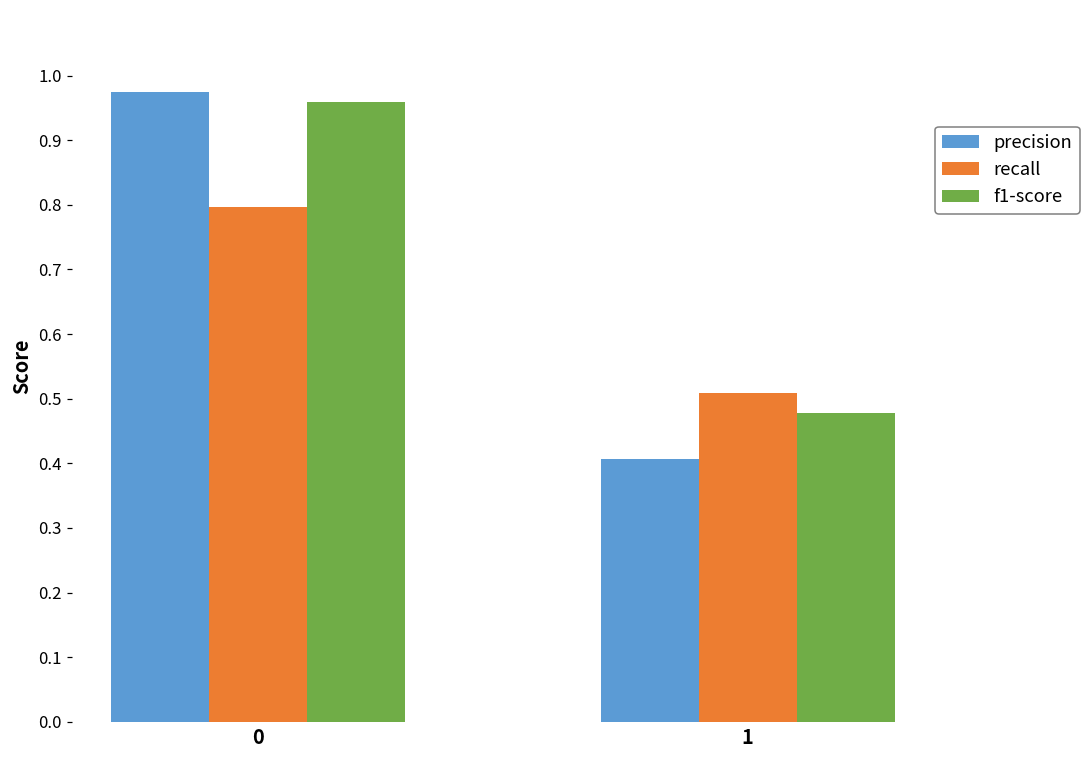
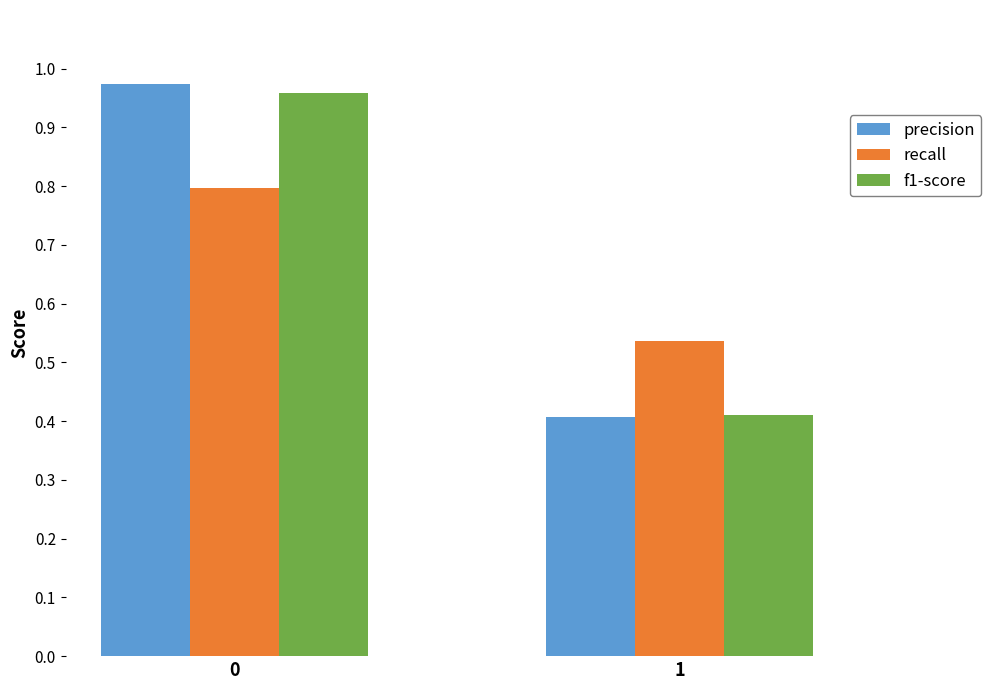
recall, 1: 0.51 -> 0.54
f1-score, 1: 0.48 -> 0.41
